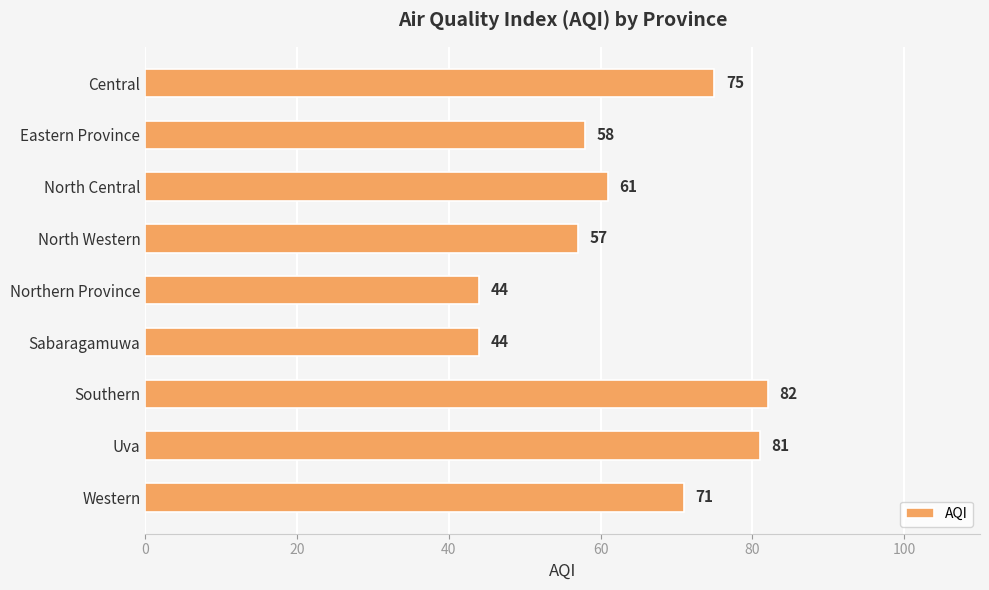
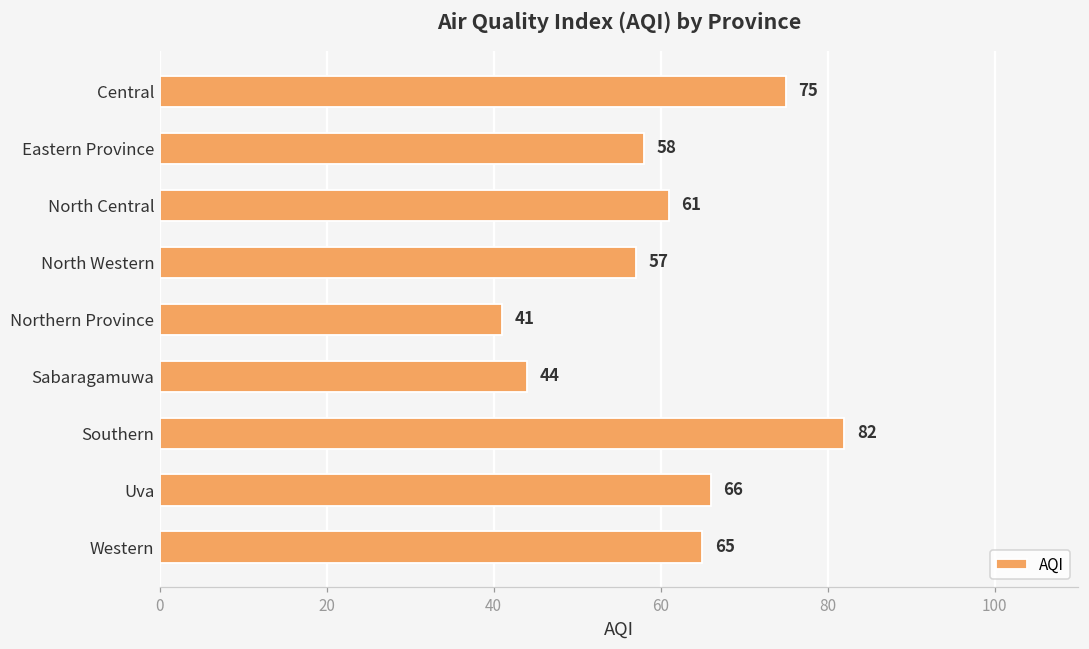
Northern Province: 44 -> 41
Uva: 81 -> 66
Western: 71 -> 65
